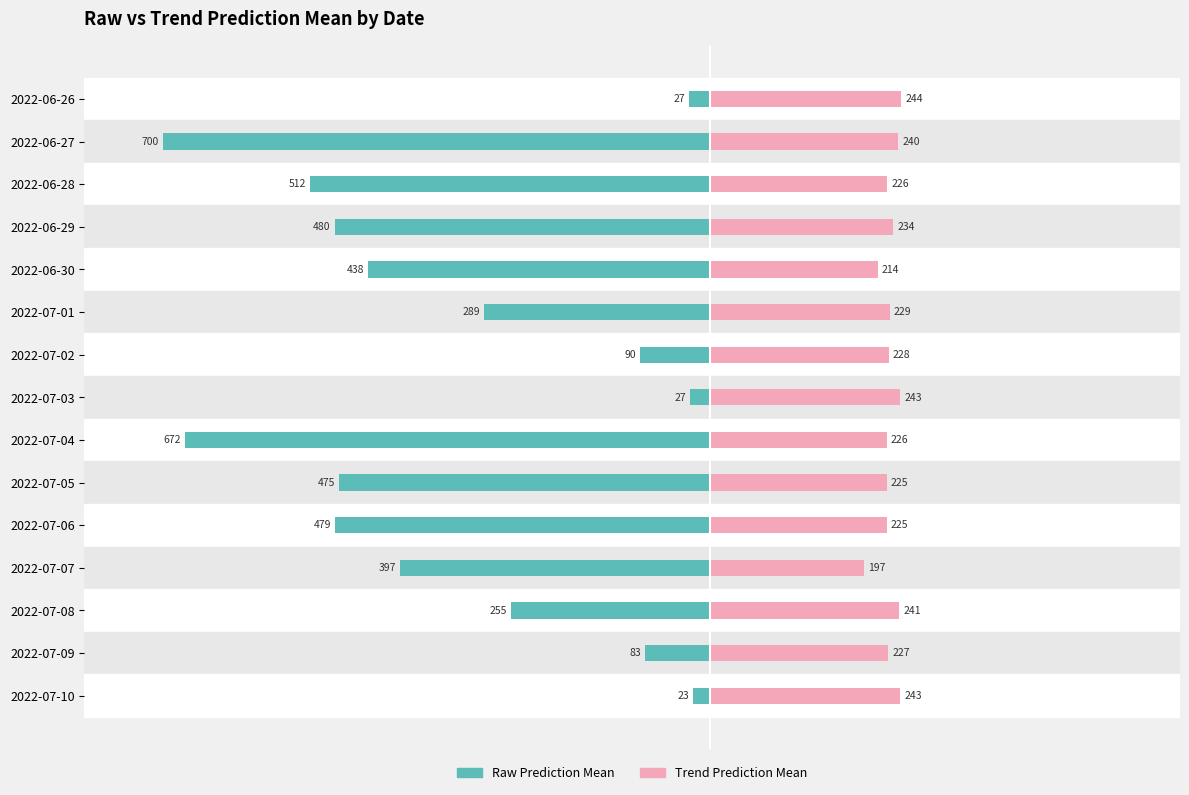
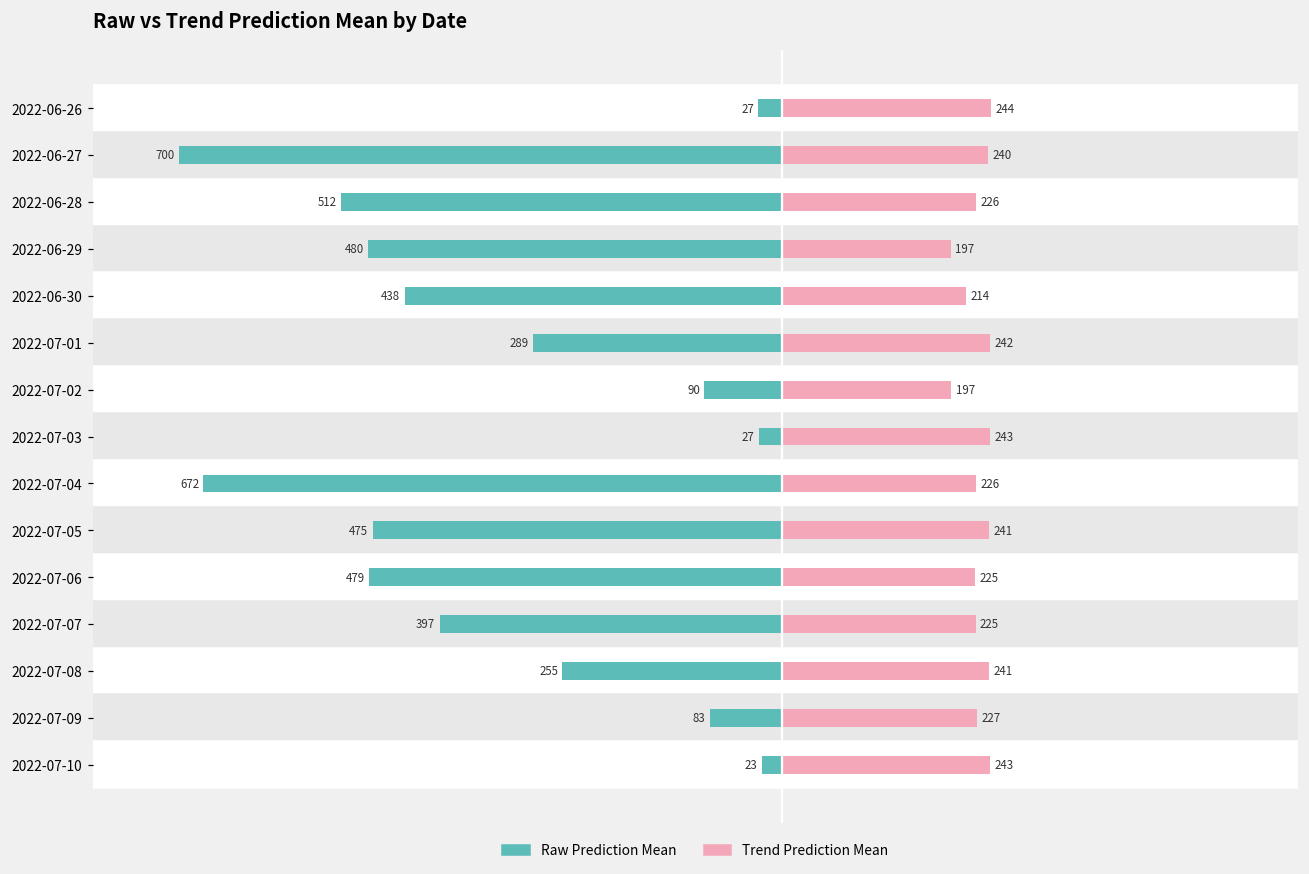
Trend Prediction Mean, 2022-06-29: 234 -> 197
Trend Prediction Mean, 2022-07-01: 229 -> 242
Trend Prediction Mean, 2022-07-02: 228 -> 197
Trend Prediction Mean, 2022-07-05: 225 -> 241
Trend Prediction Mean, 2022-07-07: 197 -> 225
